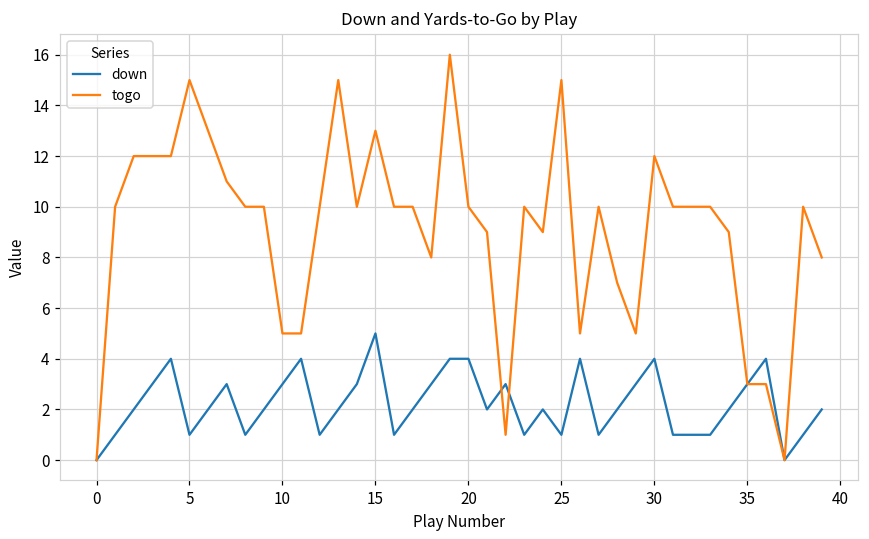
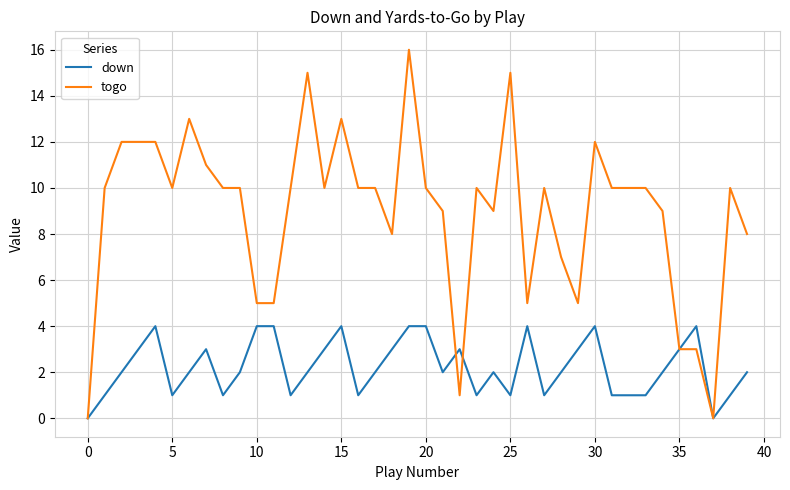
togo, 5: 15 -> 10
down, 10: 3 -> 4
down, 15: 5 -> 4
